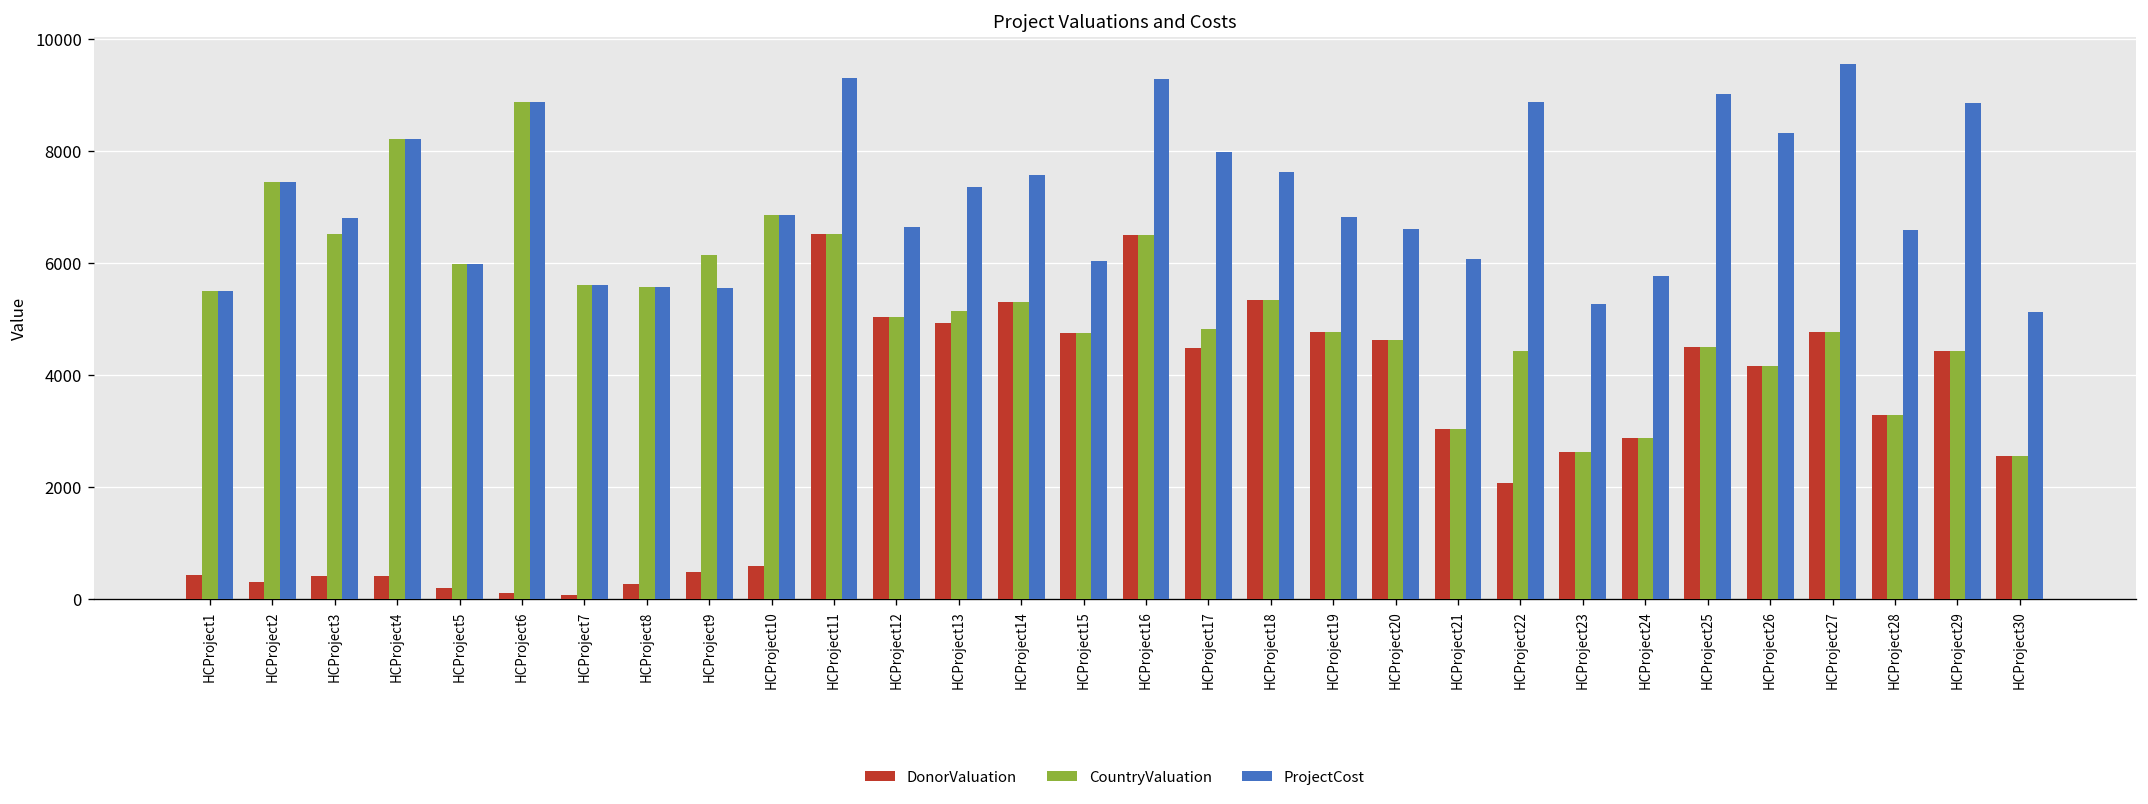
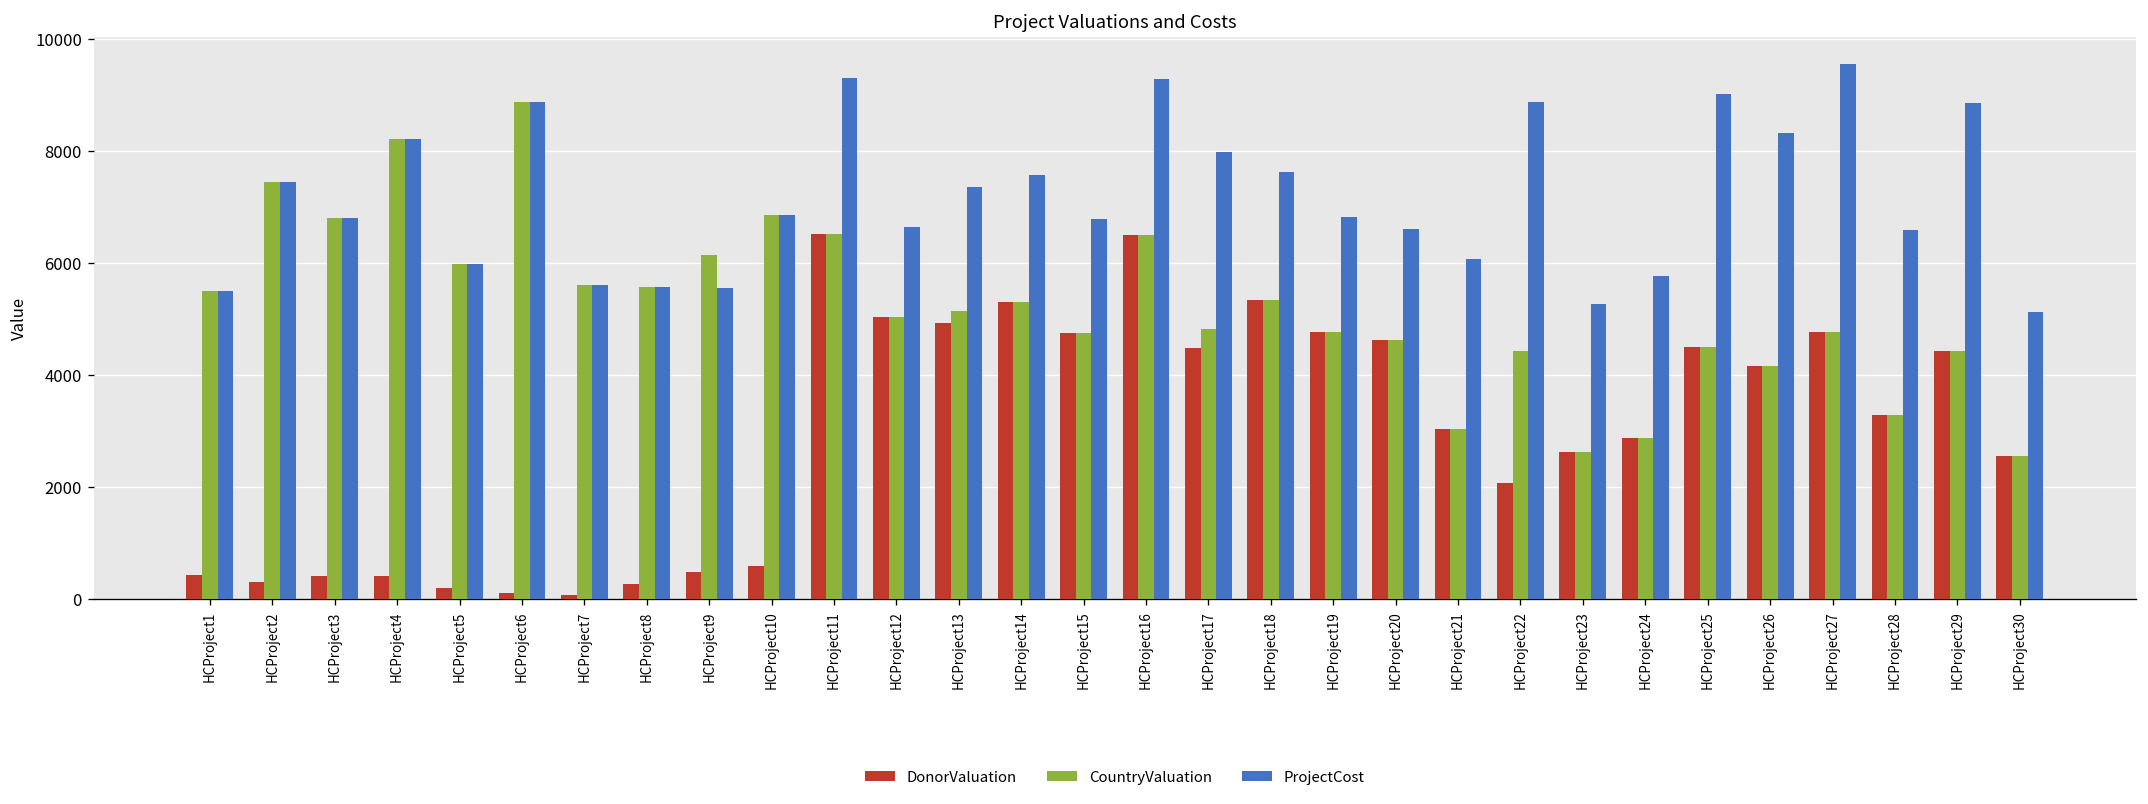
CountryValuation, HCProject3: 6500 -> 6800
ProjectCost, HCProject15: 6000 -> 6800
